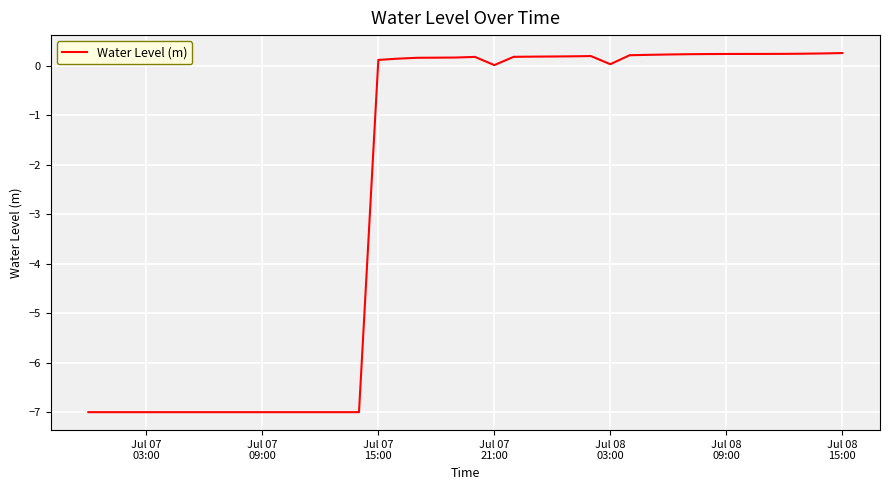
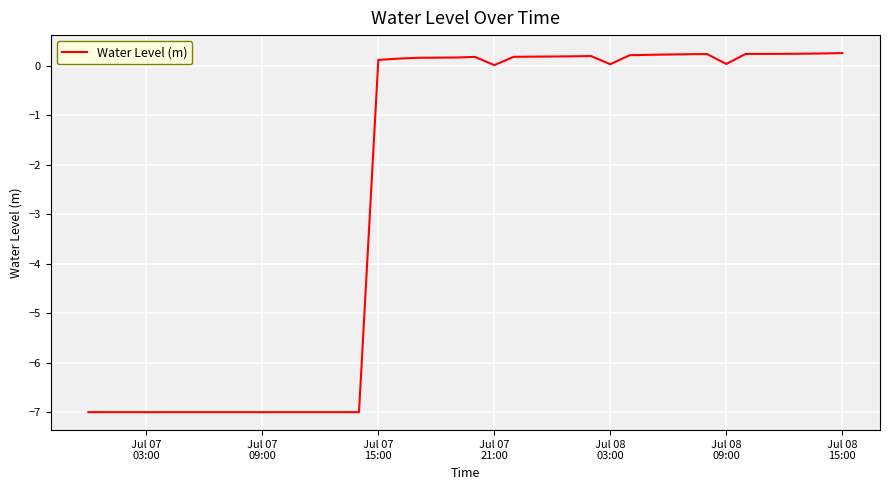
Jul 08 09:00: 0.2 -> 0.0
